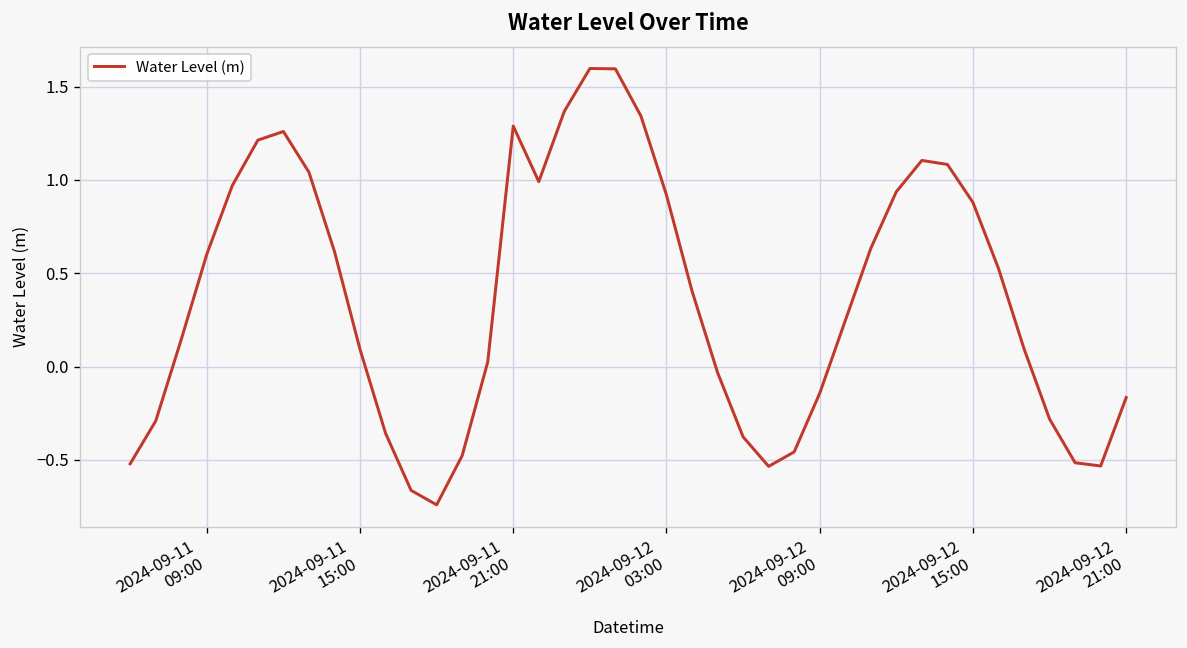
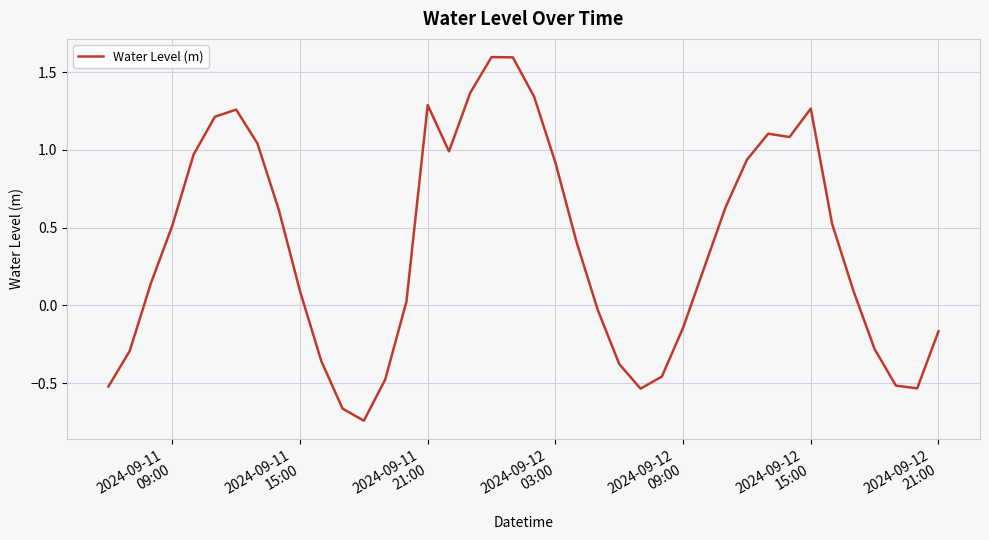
2024-09-11 09:00: 0.60 -> 0.51
2024-09-12 15:00: 0.88 -> 1.27
